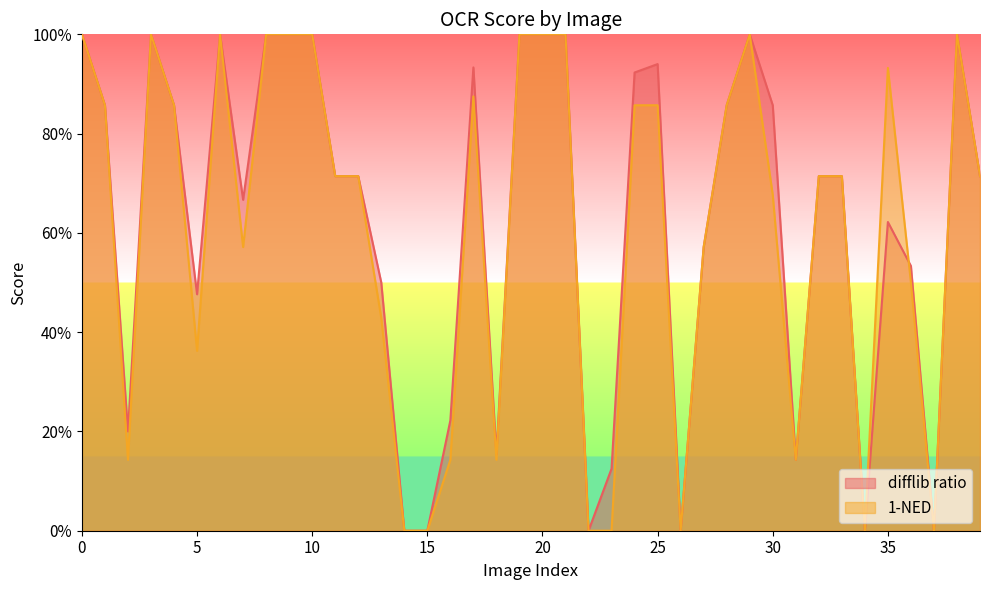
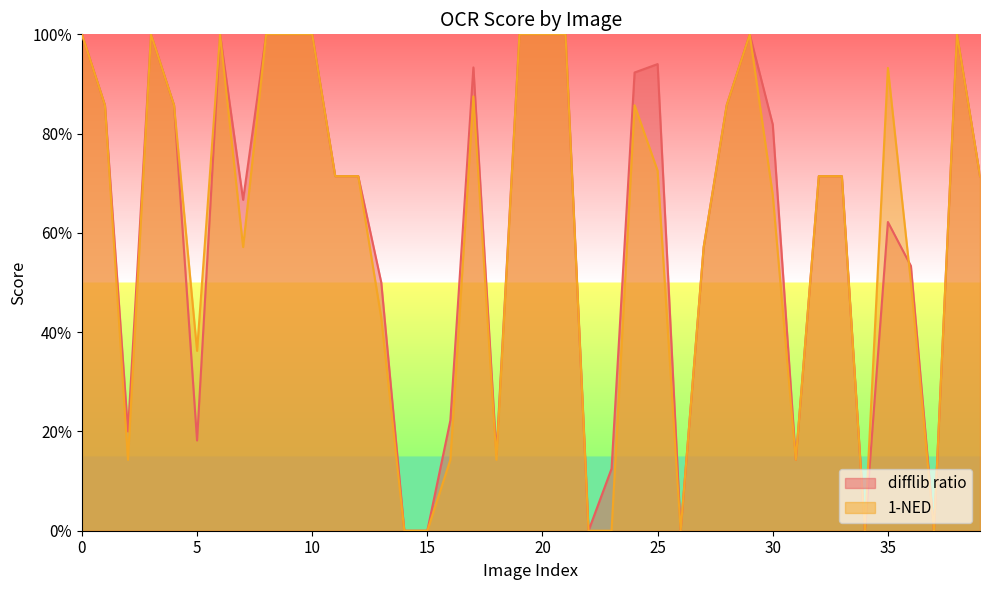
difflib ratio, 5: 48% -> 18%
1-NED, 25: 86% -> 73%
difflib ratio, 30: 86% -> 82%
